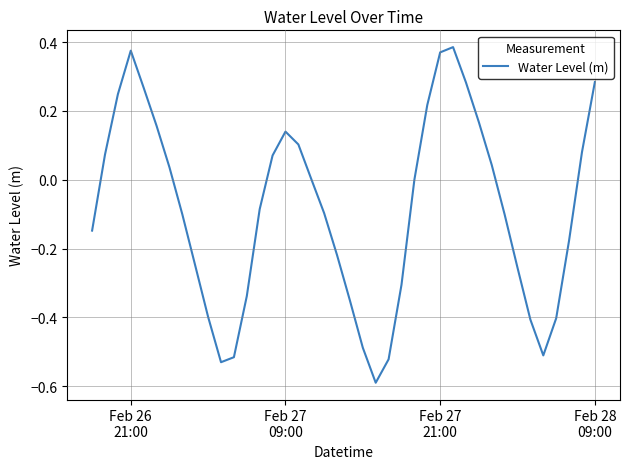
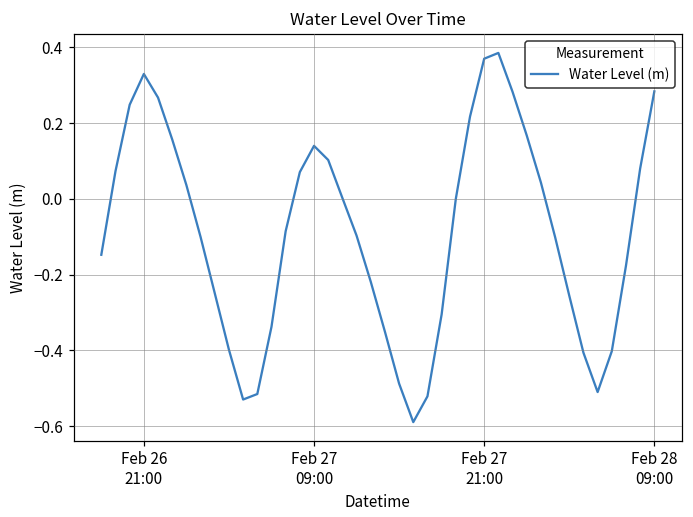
Feb 26 21:00: 0.38 -> 0.33
